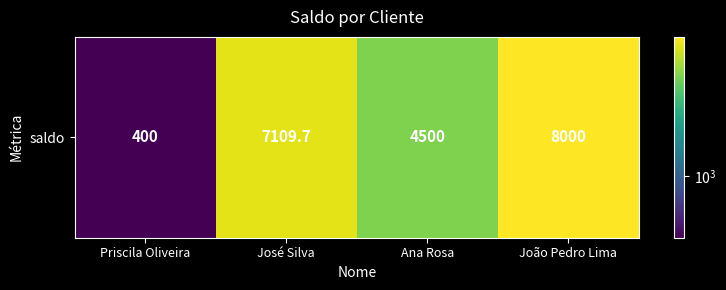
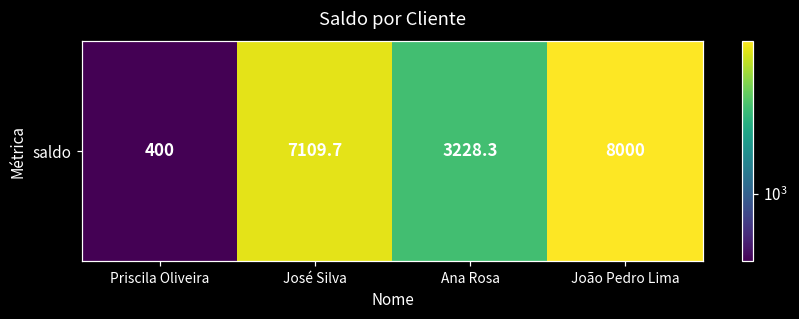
saldo, Ana Rosa: 4500 -> 3228.3
